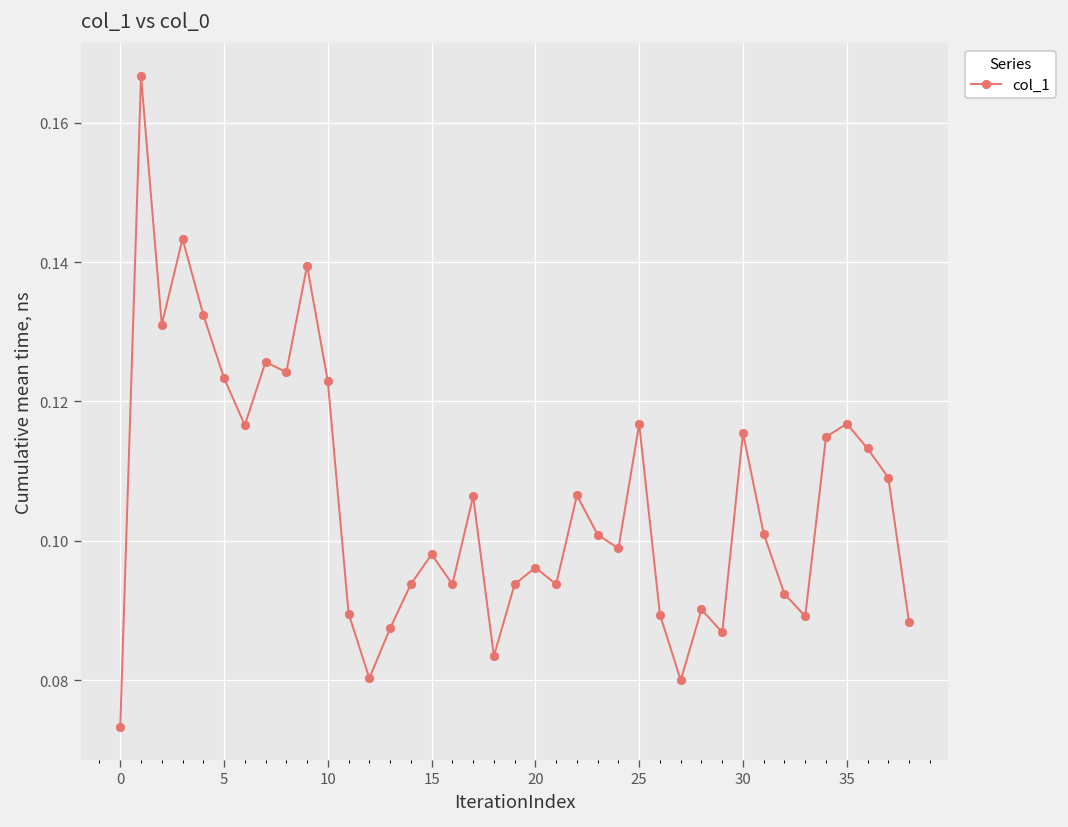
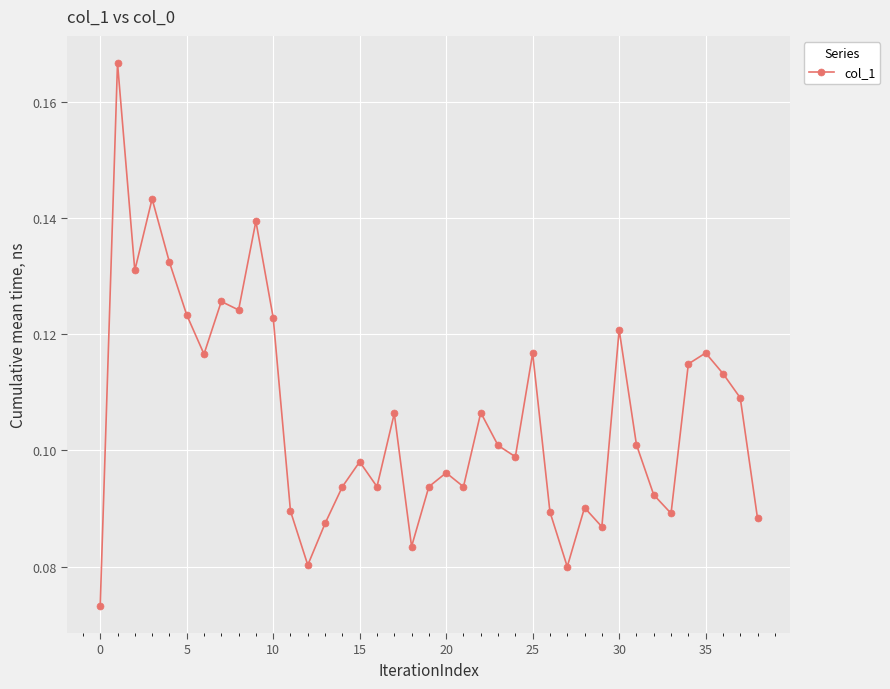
30: 0.116 -> 0.121
